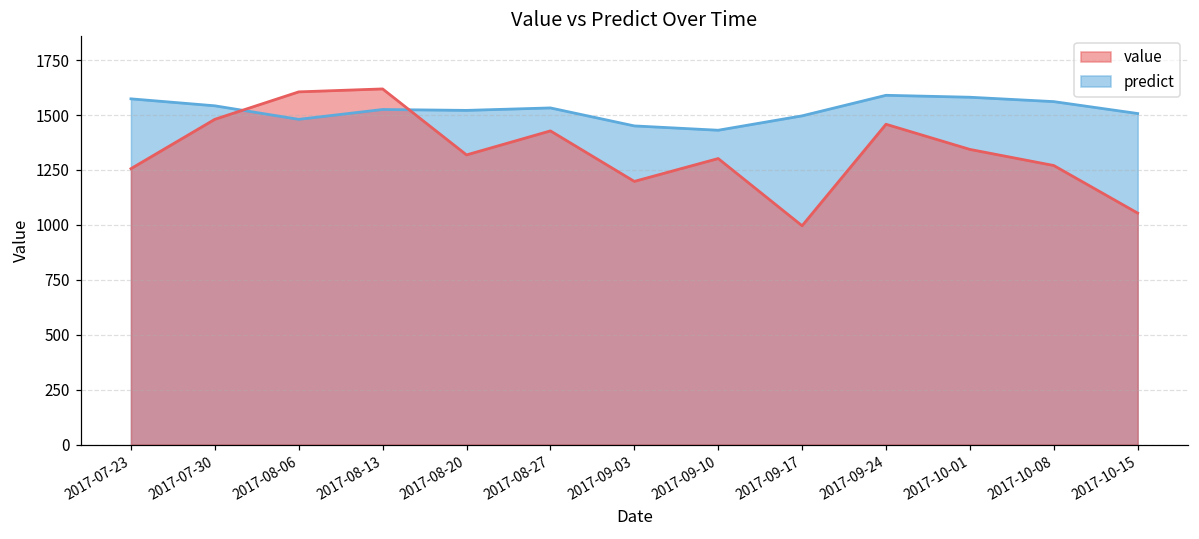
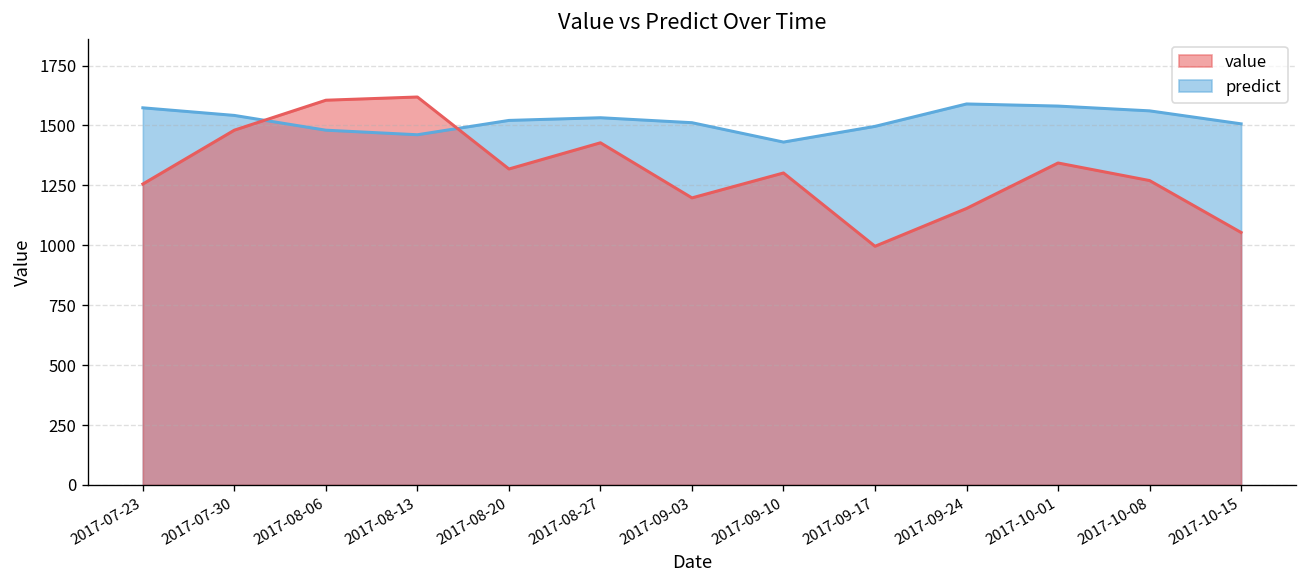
predict, 2017-08-13: 1530 -> 1460
predict, 2017-09-03: 1450 -> 1510
value, 2017-09-24: 1460 -> 1150
